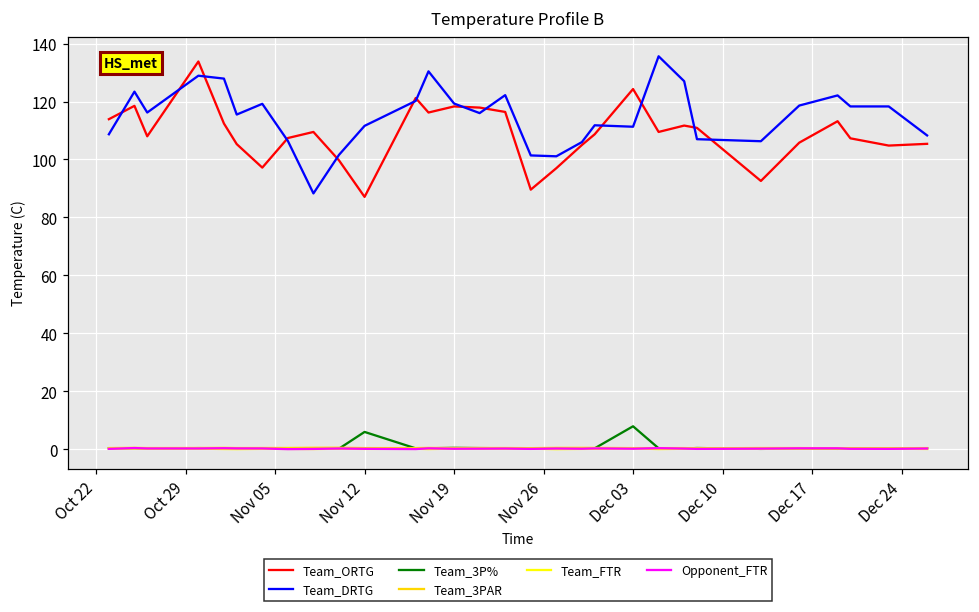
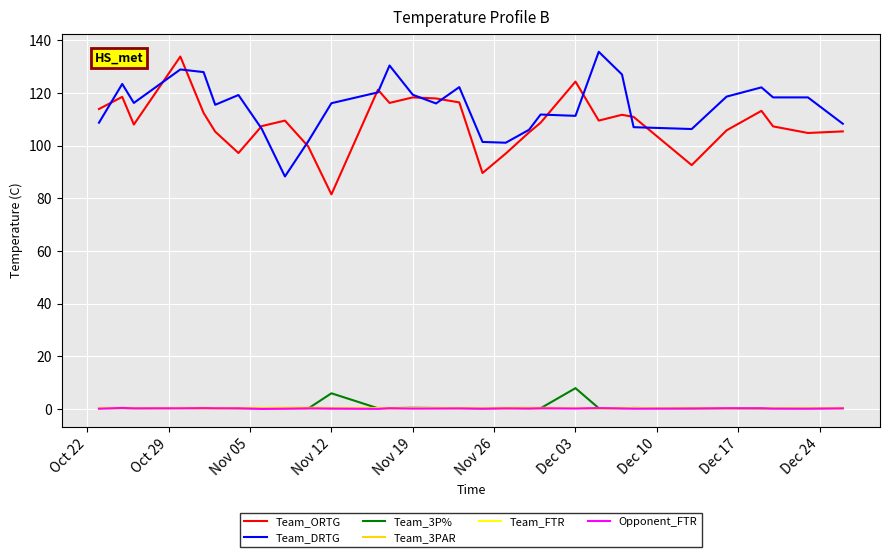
Team_ORTG, Nov 12: 87 -> 82
Team_DRTG, Nov 12: 112 -> 116
